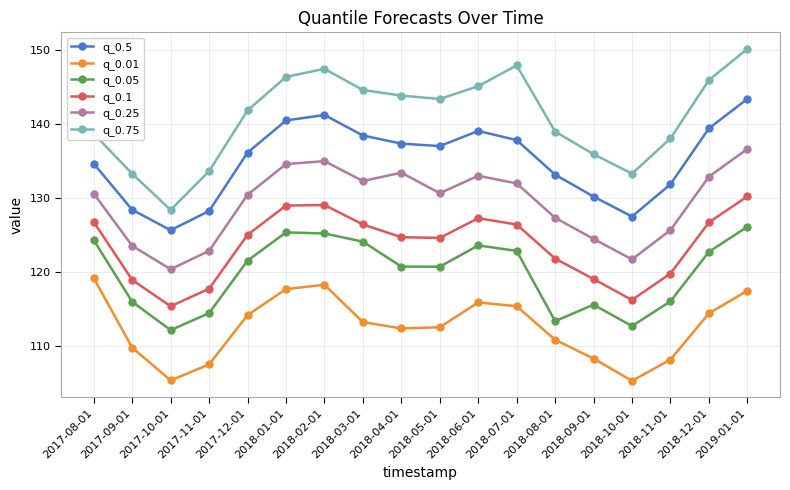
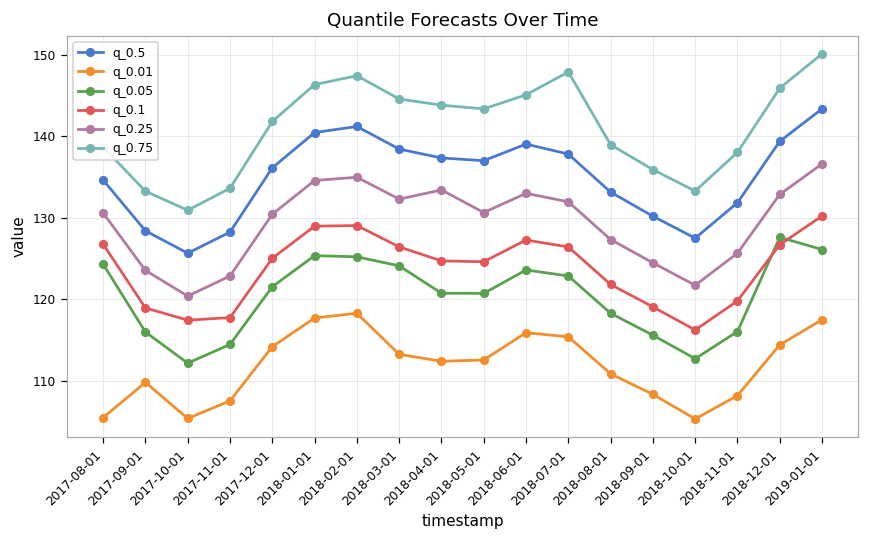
q_0.01, 2017-08-01: 119 -> 106
q_0.1, 2017-10-01: 115 -> 117
q_0.75, 2017-10-01: 128 -> 131
q_0.05, 2018-08-01: 113 -> 118
q_0.05, 2018-12-01: 123 -> 128
